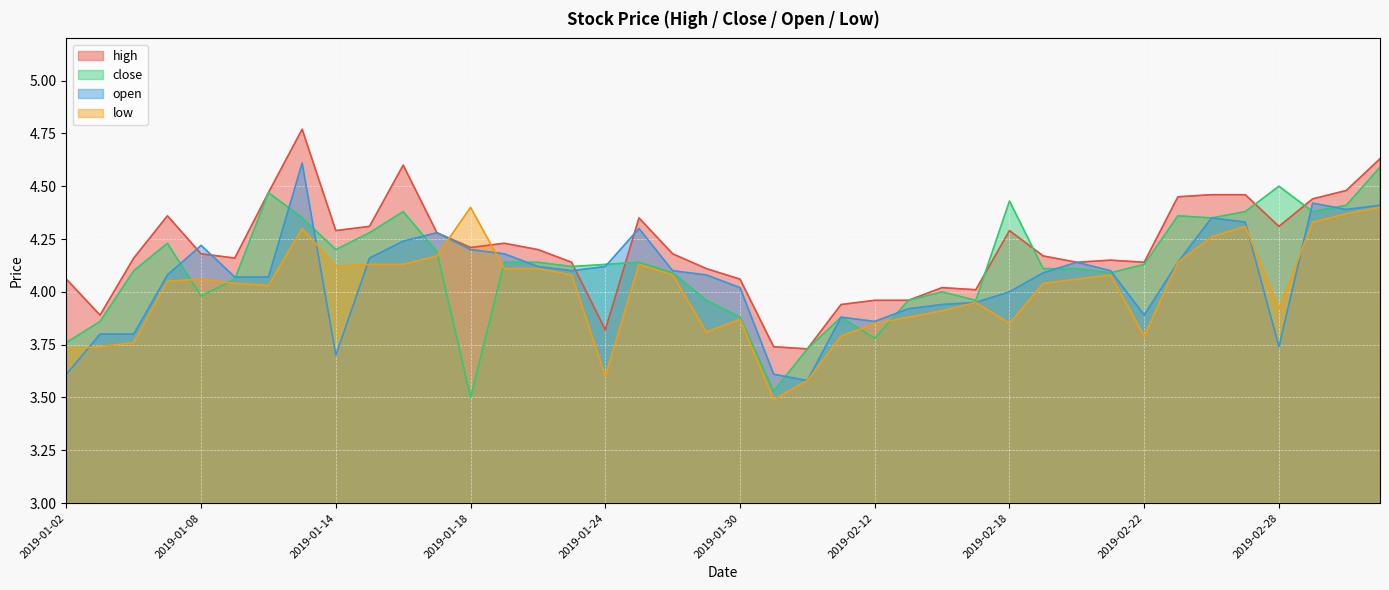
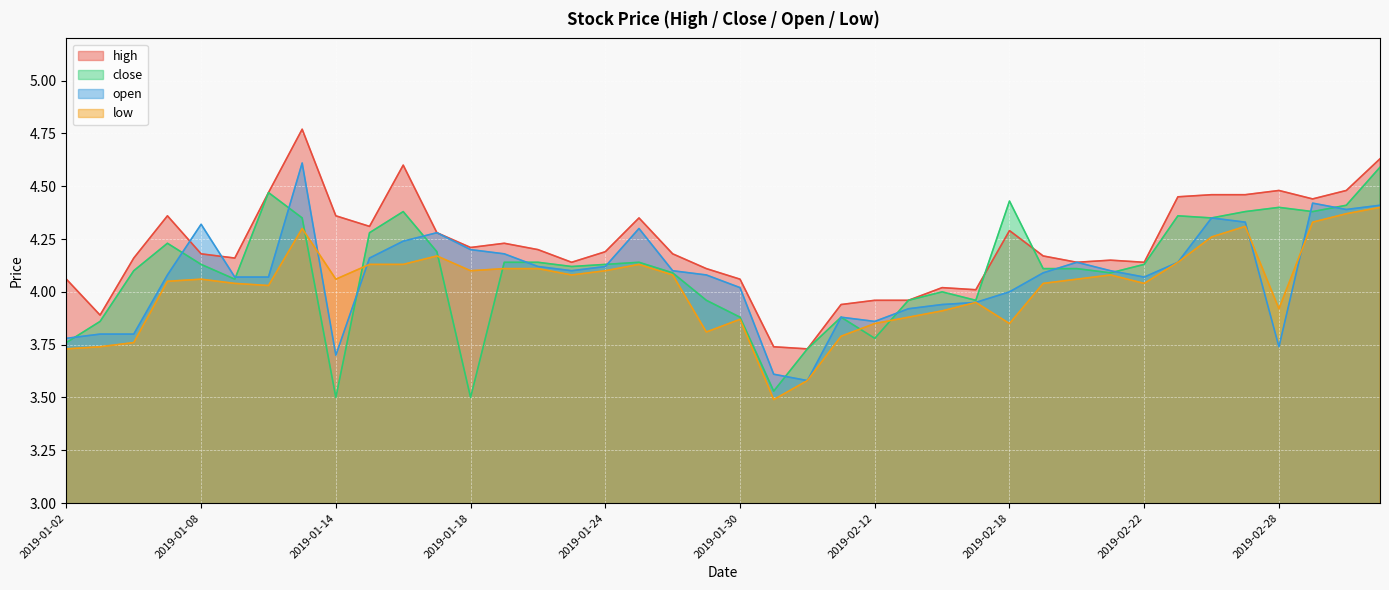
open, 2019-01-02: 3.61 -> 3.78
close, 2019-01-08: 3.98 -> 4.13
open, 2019-01-08: 4.22 -> 4.32
high, 2019-01-14: 4.29 -> 4.36
close, 2019-01-14: 4.2 -> 3.5
low, 2019-01-14: 4.12 -> 4.06
low, 2019-01-18: 4.4 -> 4.1
high, 2019-01-24: 3.82 -> 4.19
low, 2019-01-24: 3.6 -> 4.1
open, 2019-02-22: 3.89 -> 4.07
low, 2019-02-22: 3.79 -> 4.04
high, 2019-02-28: 4.31 -> 4.48
close, 2019-02-28: 4.5 -> 4.4
